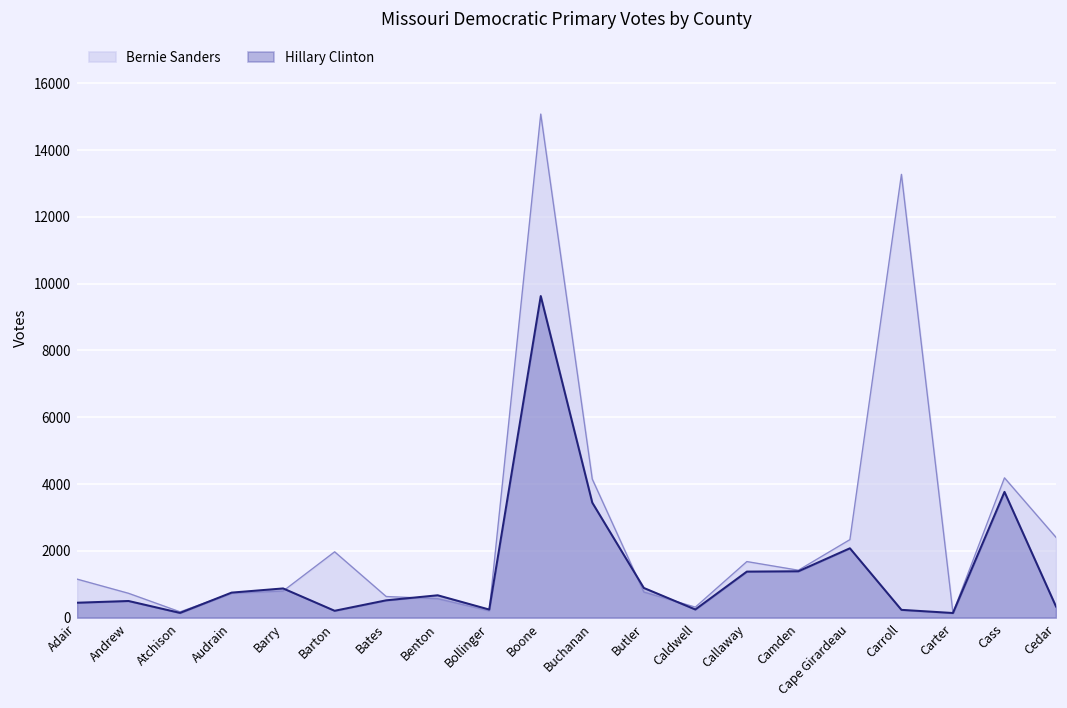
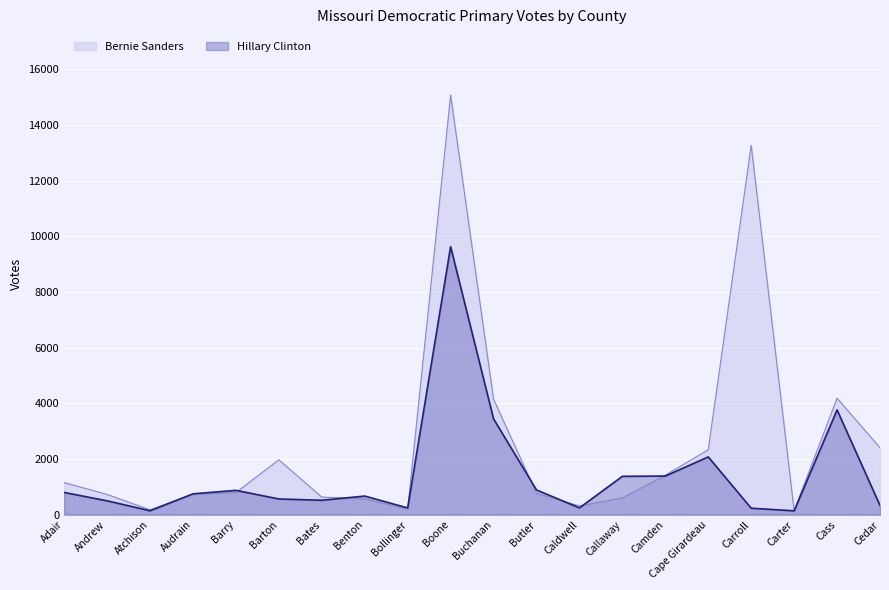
Hillary Clinton, Adair: 400 -> 800
Hillary Clinton, Barton: 200 -> 600
Bernie Sanders, Callaway: 1700 -> 600
